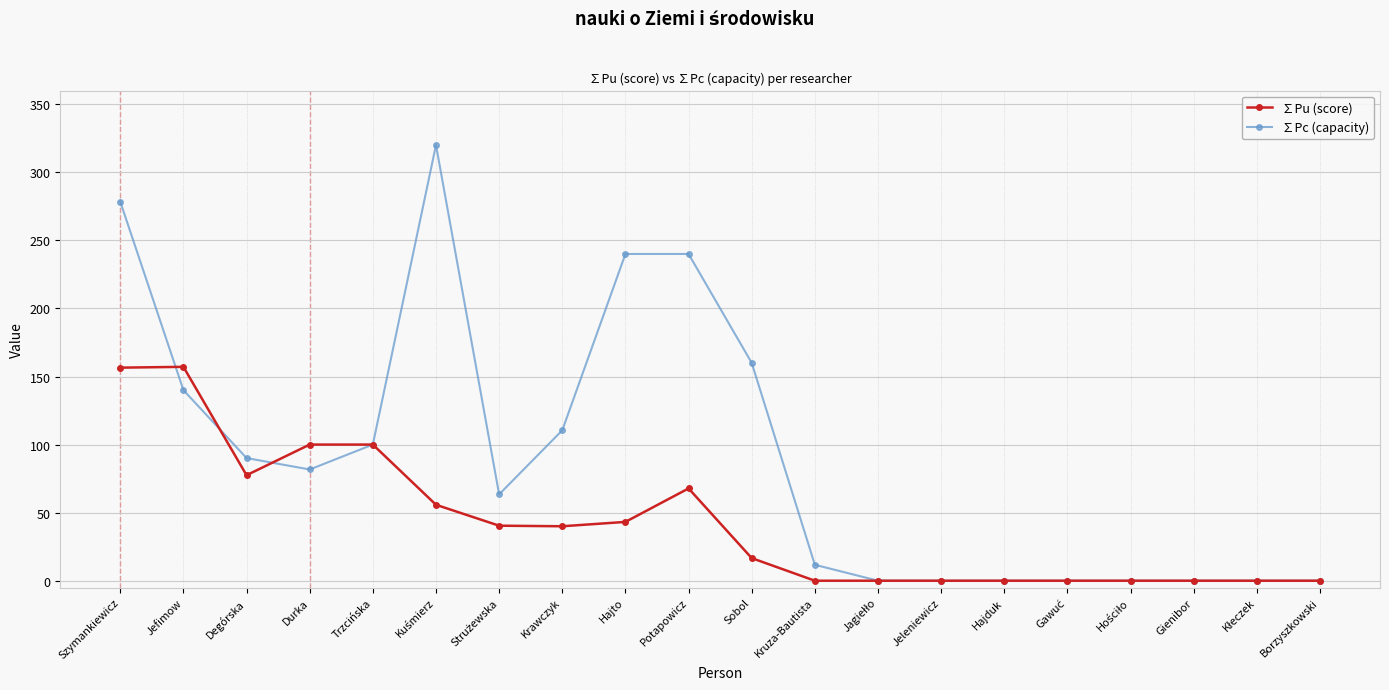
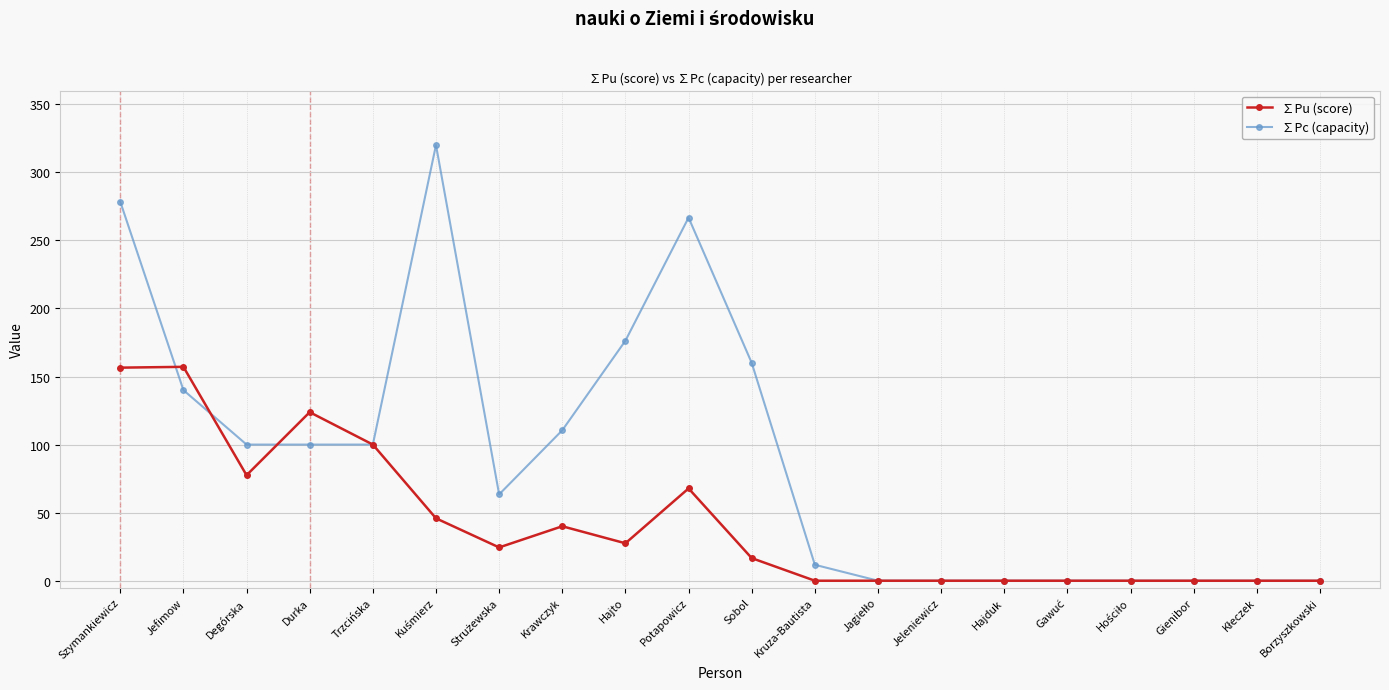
∑Pc (capacity), Degórska: 90 -> 100
∑Pu (score), Durka: 100 -> 124
∑Pc (capacity), Durka: 82 -> 100
∑Pu (score), Kuśmierz: 56 -> 46
∑Pu (score), Strużewska: 40 -> 24
∑Pu (score), Hajto: 43 -> 27
∑Pc (capacity), Hajto: 240 -> 176
∑Pc (capacity), Potapowicz: 240 -> 267
